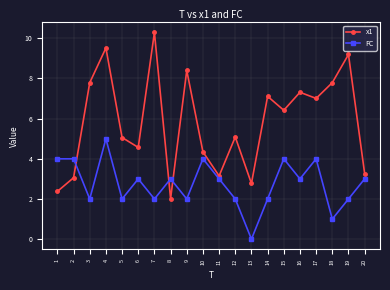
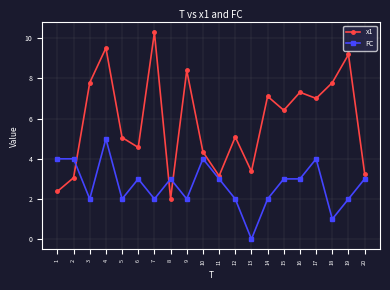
x1, 13: 2.8 -> 3.4
FC, 15: 4 -> 3
